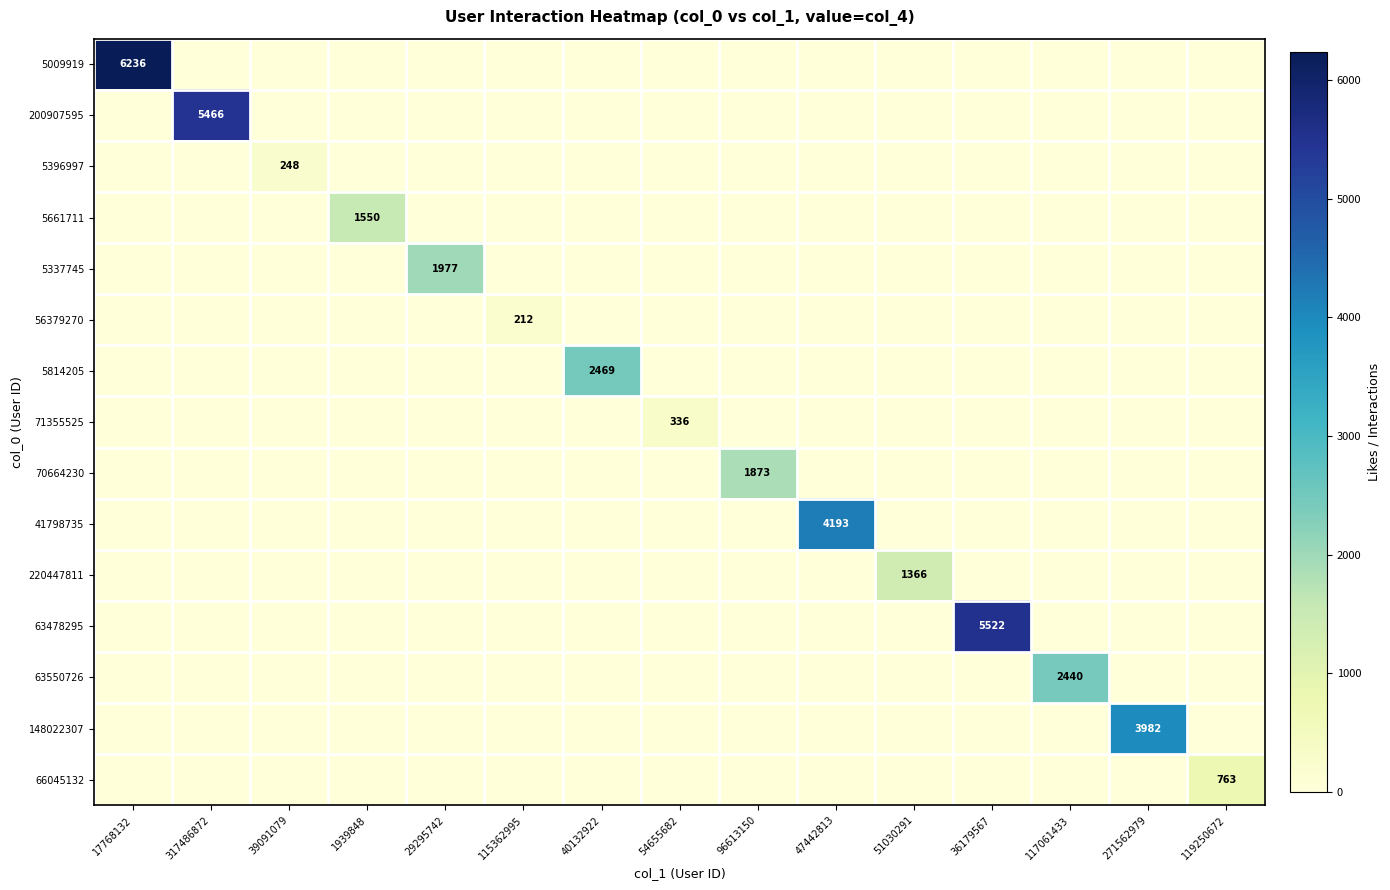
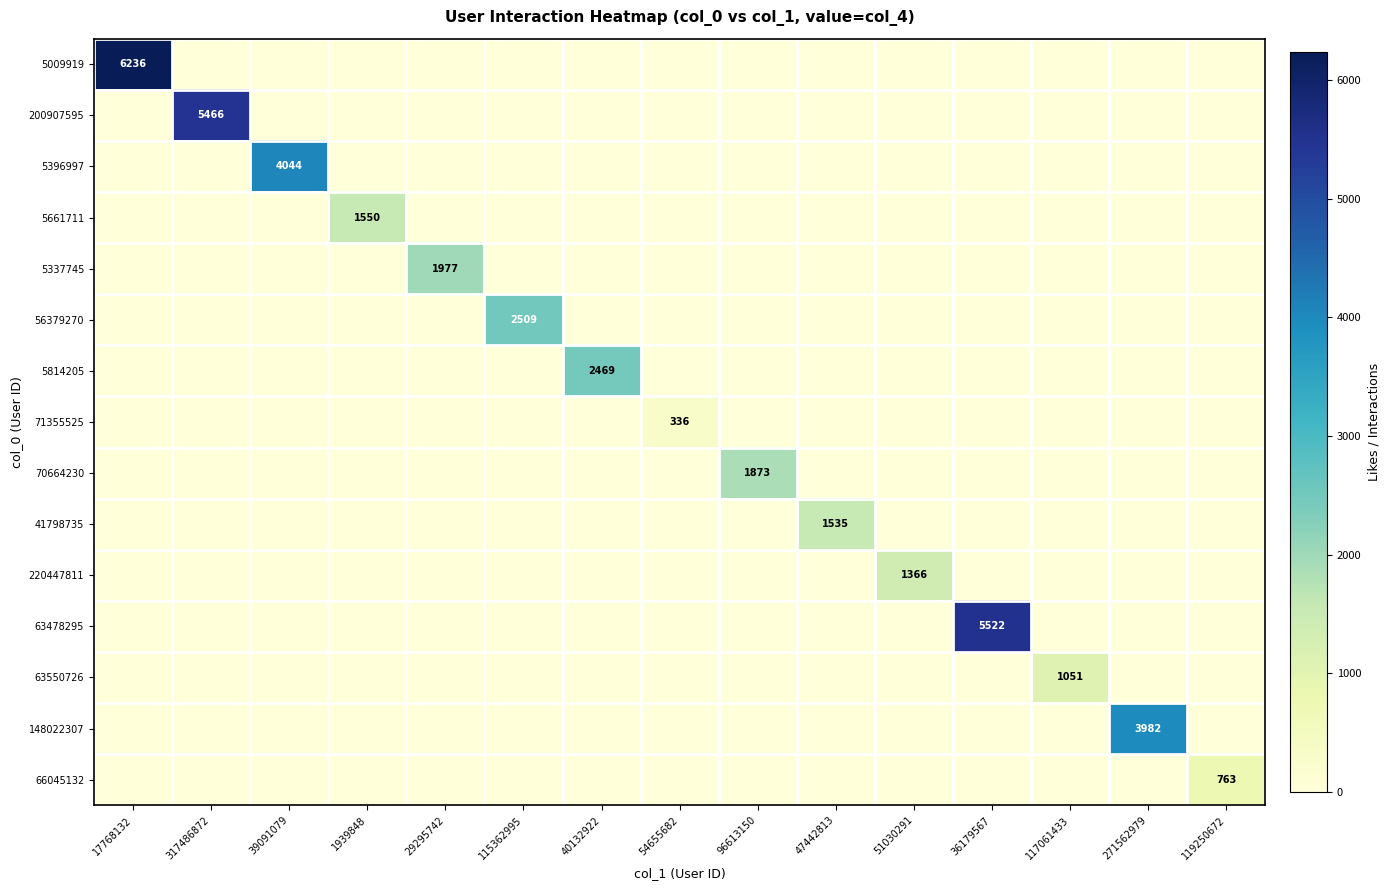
5396997, 39091079: 248 -> 4044
56379270, 115362995: 212 -> 2509
41798735, 47442813: 4193 -> 1535
63550726, 117061433: 2440 -> 1051
